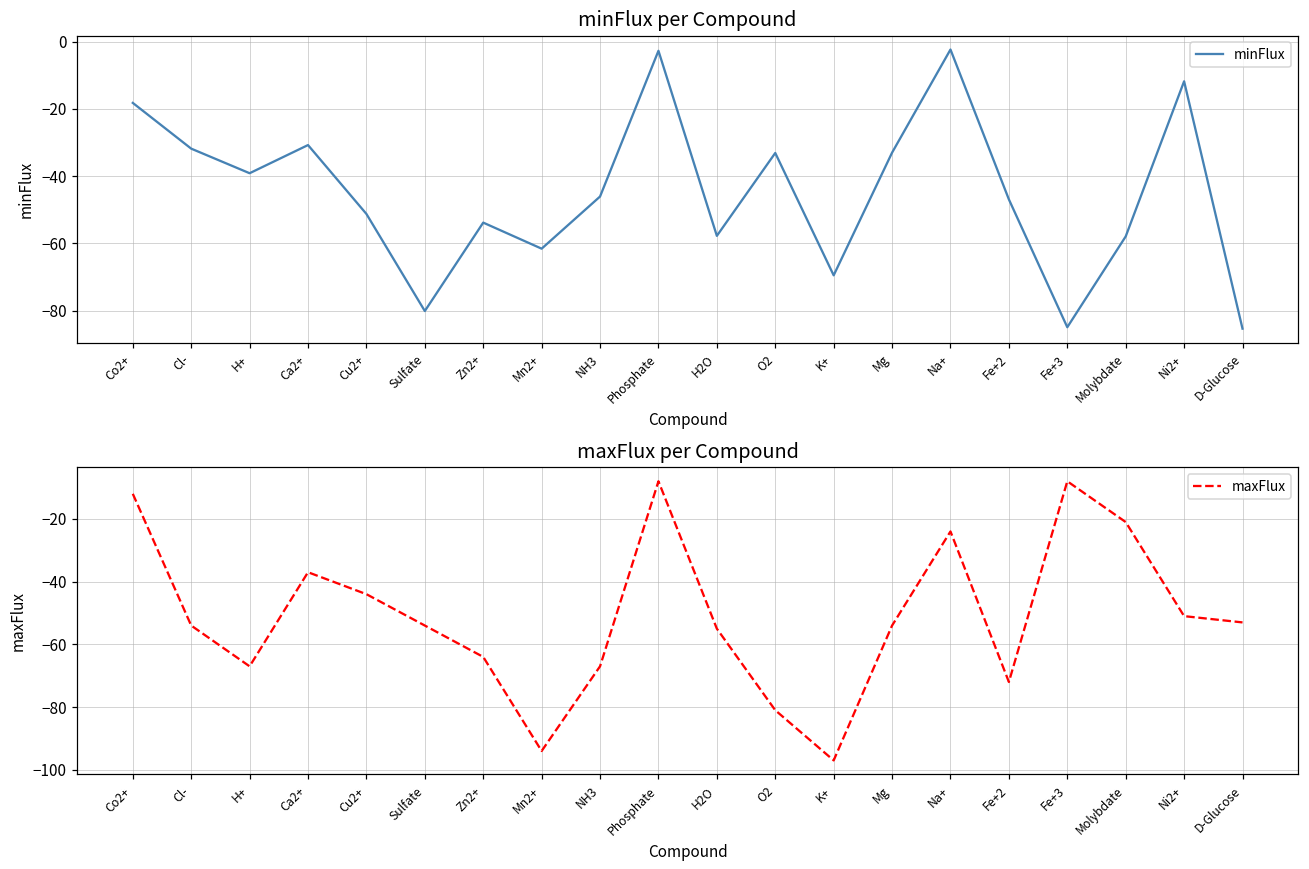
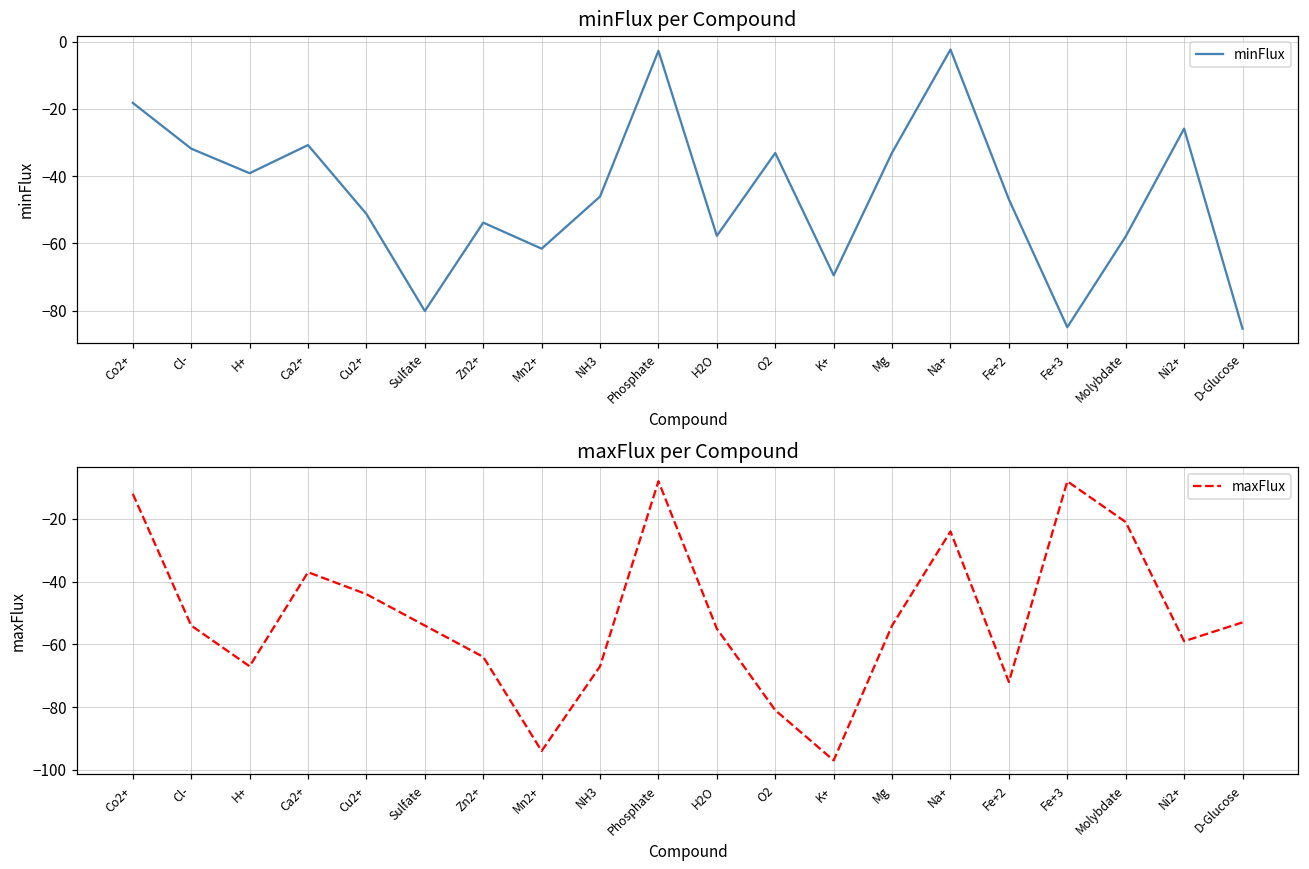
minFlux per Compound, Ni2+: -12 -> -26
maxFlux per Compound, Ni2+: -51 -> -59
